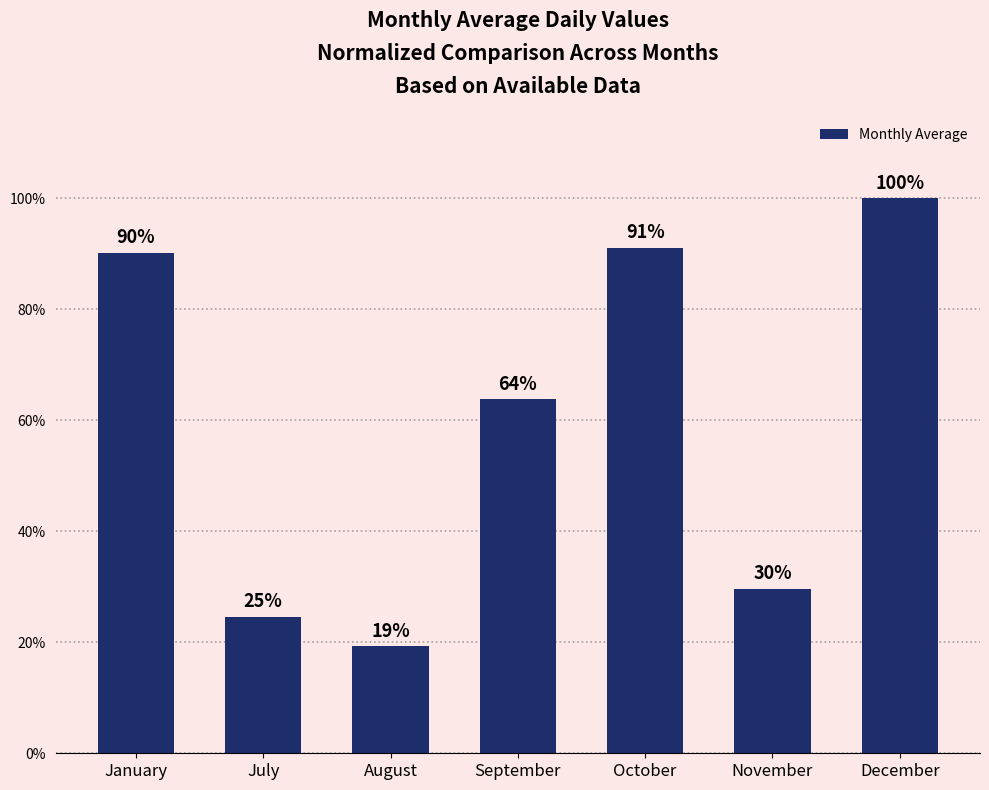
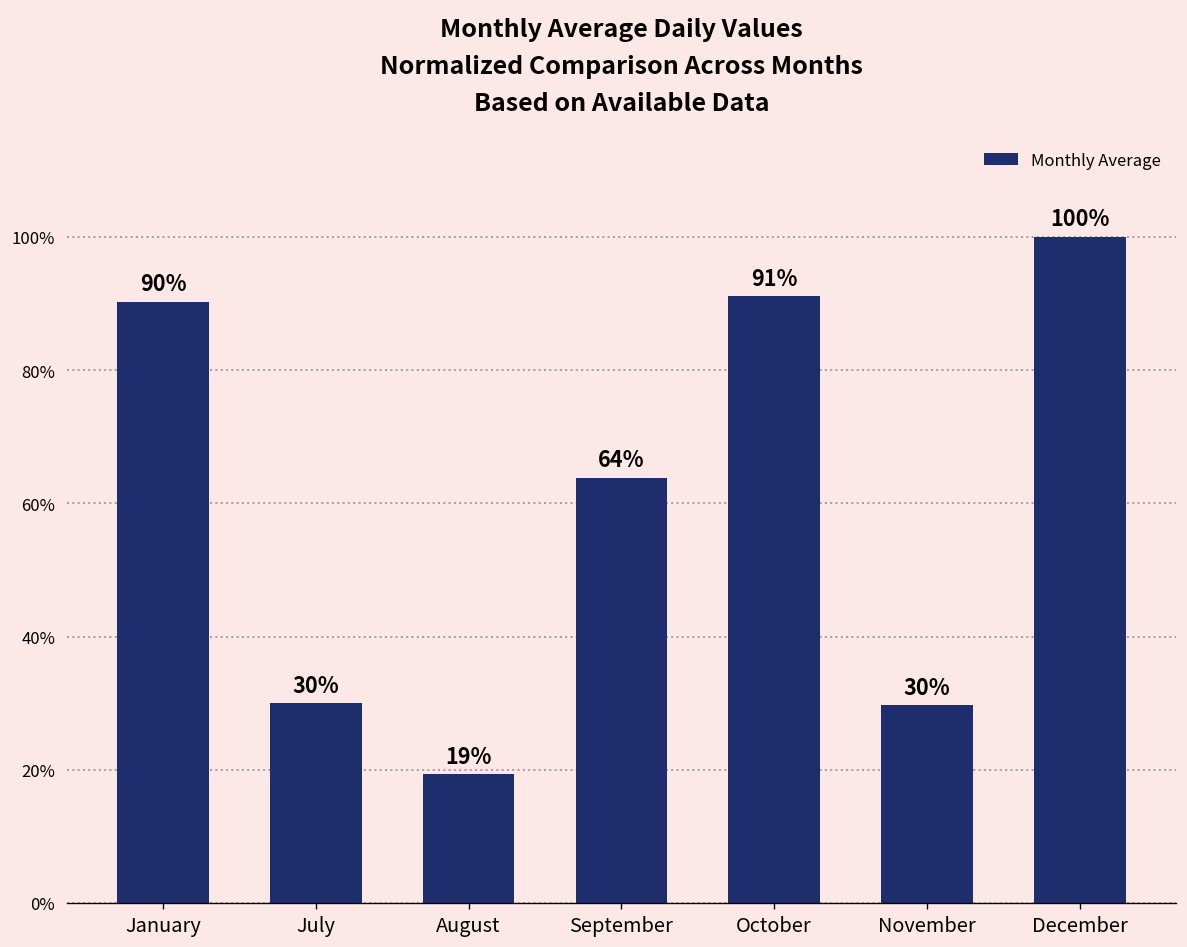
July: 25% -> 30%
